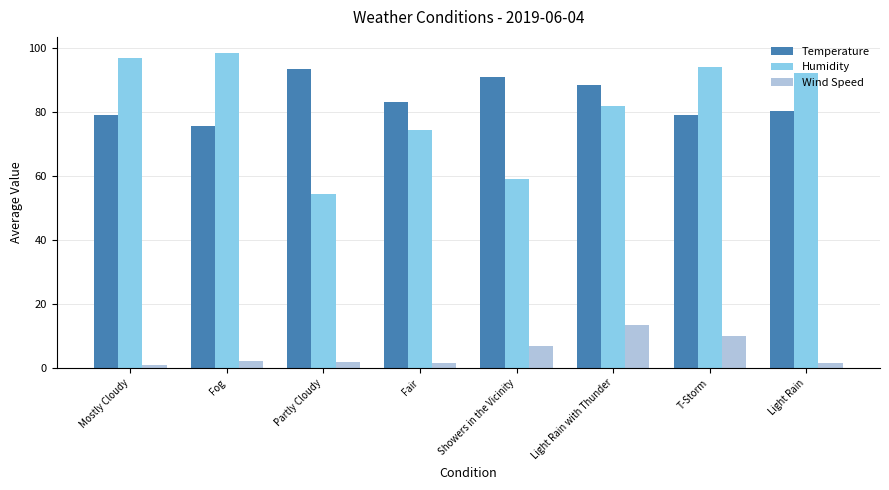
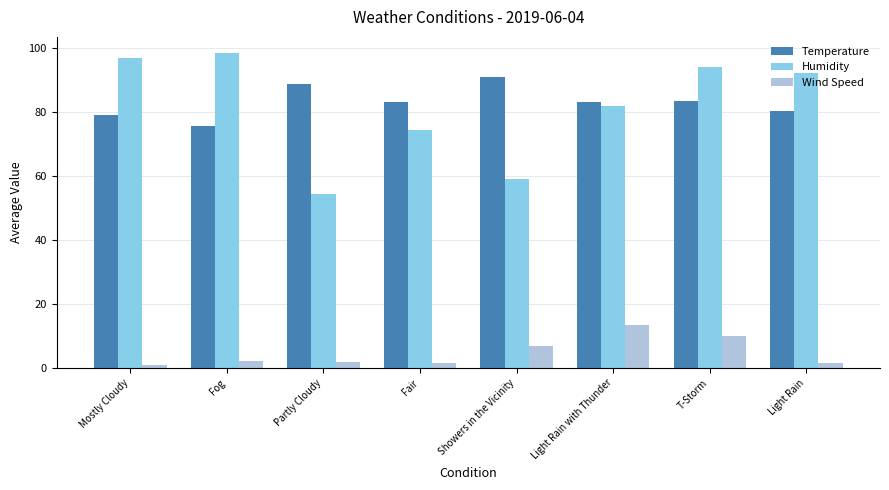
Temperature, Partly Cloudy: 93 -> 89
Temperature, Light Rain with Thunder: 89 -> 83
Temperature, T-Storm: 79 -> 83
